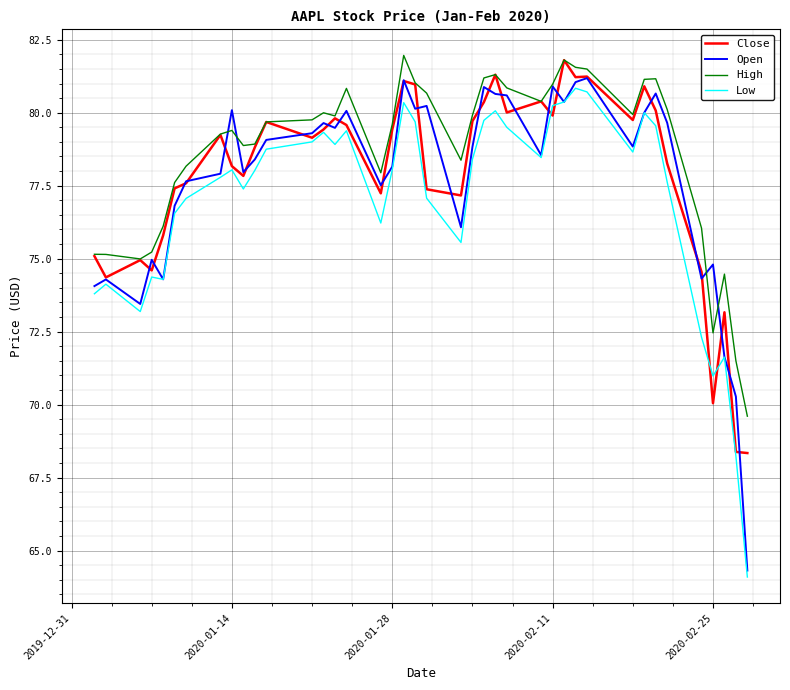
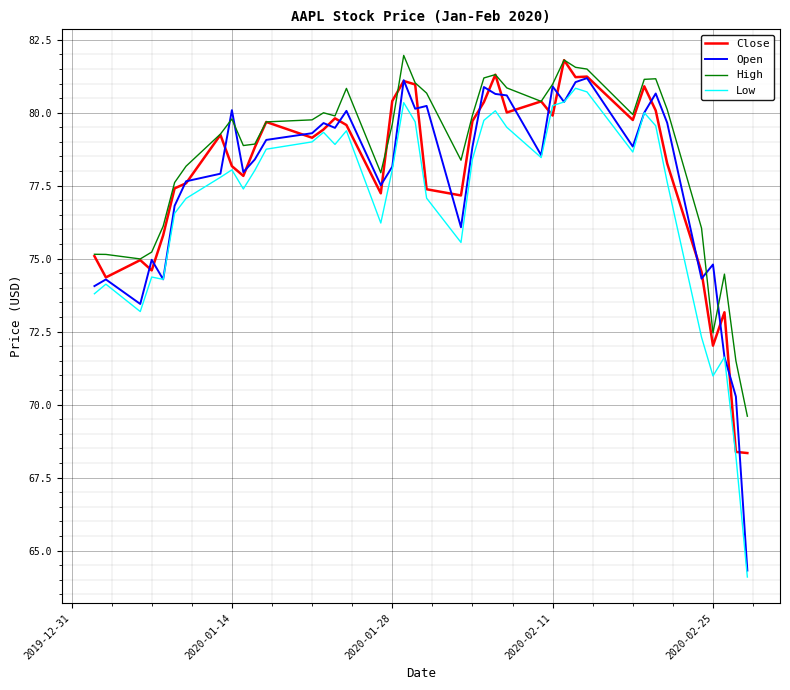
High, 2020-01-14: 79.4 -> 79.8
Close, 2020-01-28: 79.4 -> 80.4
Close, 2020-02-25: 70.0 -> 72.0
